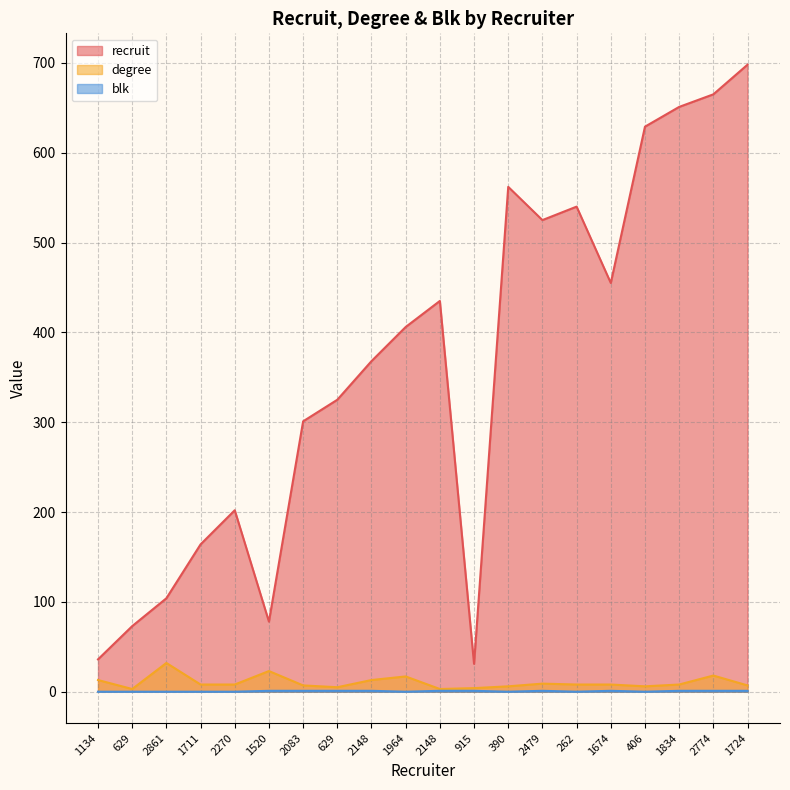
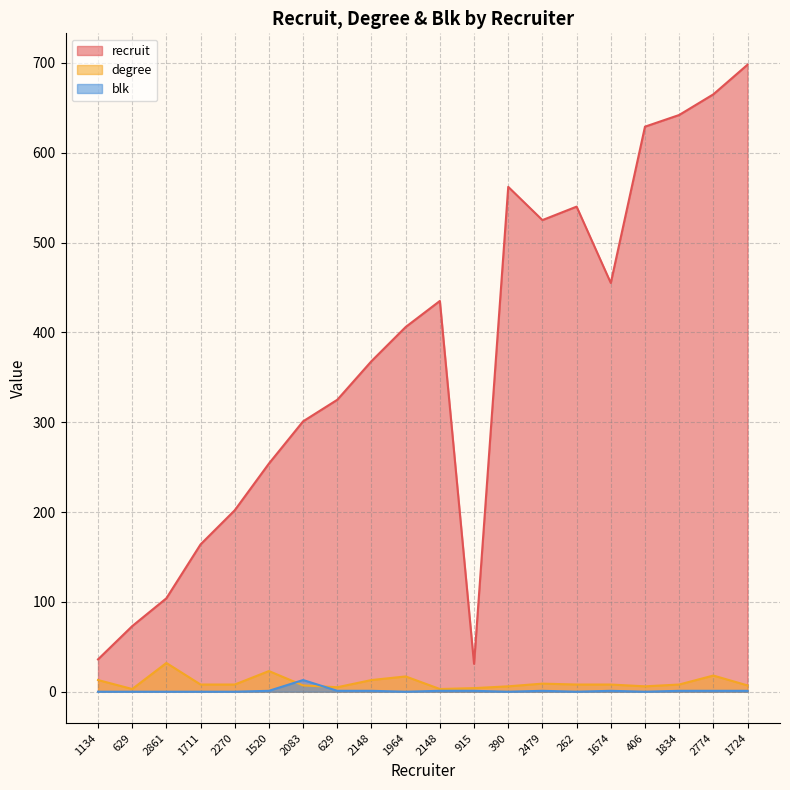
recruit, 1520: 80 -> 250
blk, 2083: 0 -> 10
recruit, 1834: 650 -> 640
